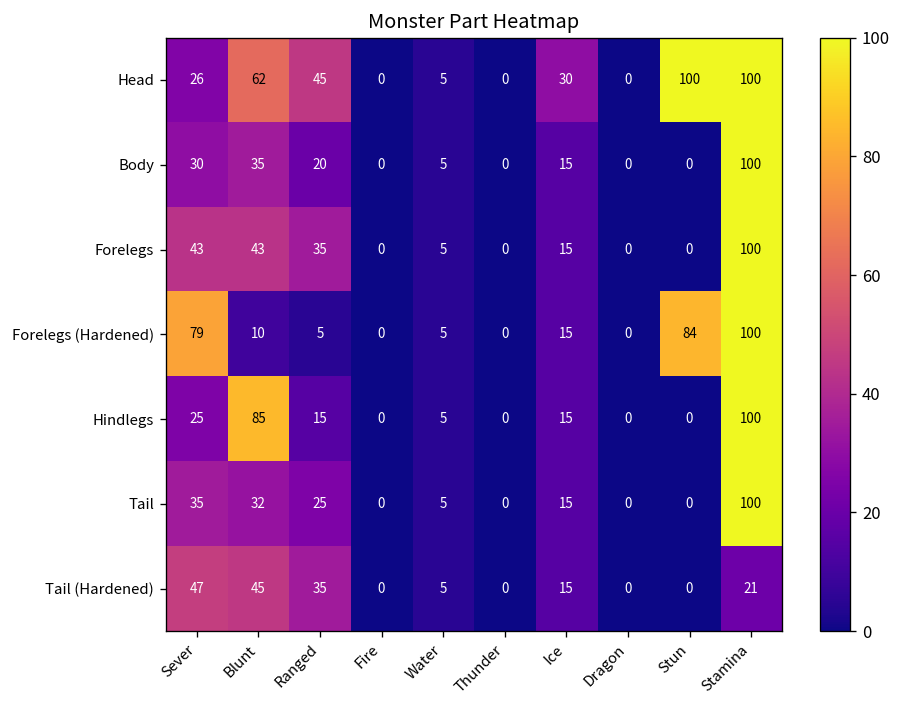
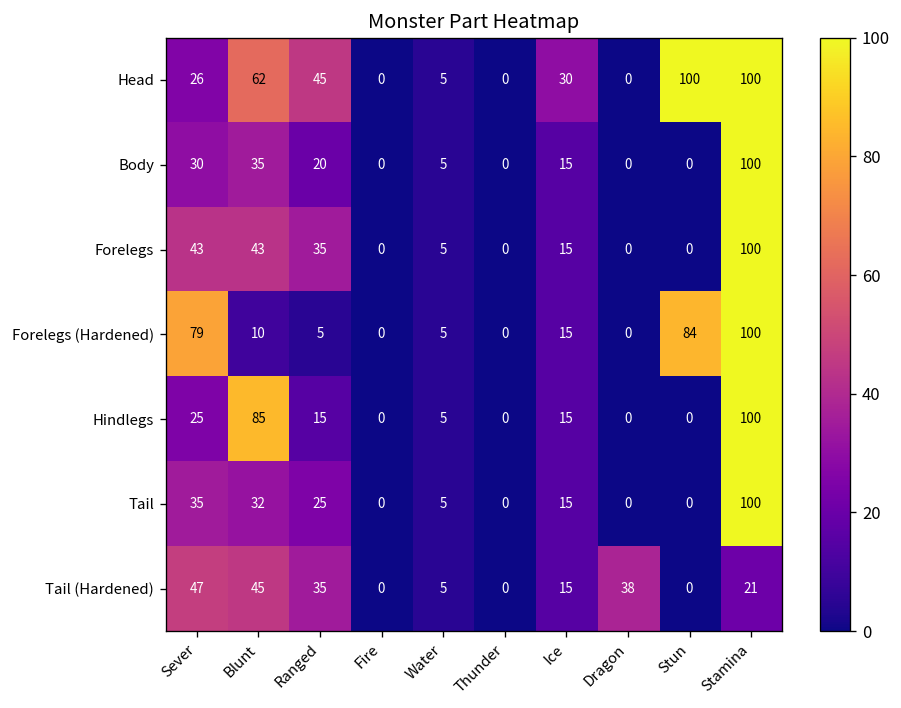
Tail (Hardened), Dragon: 0 -> 38
